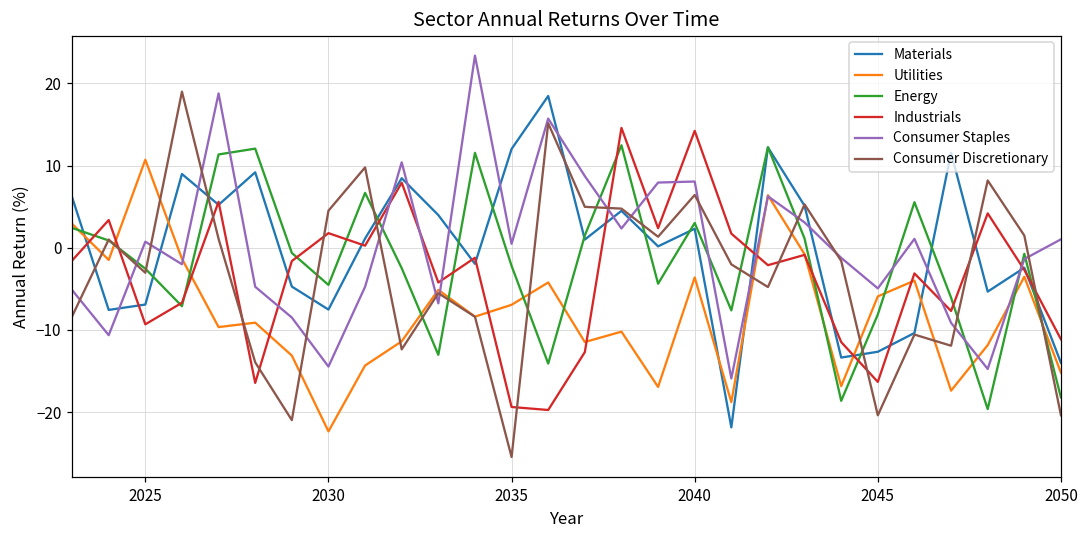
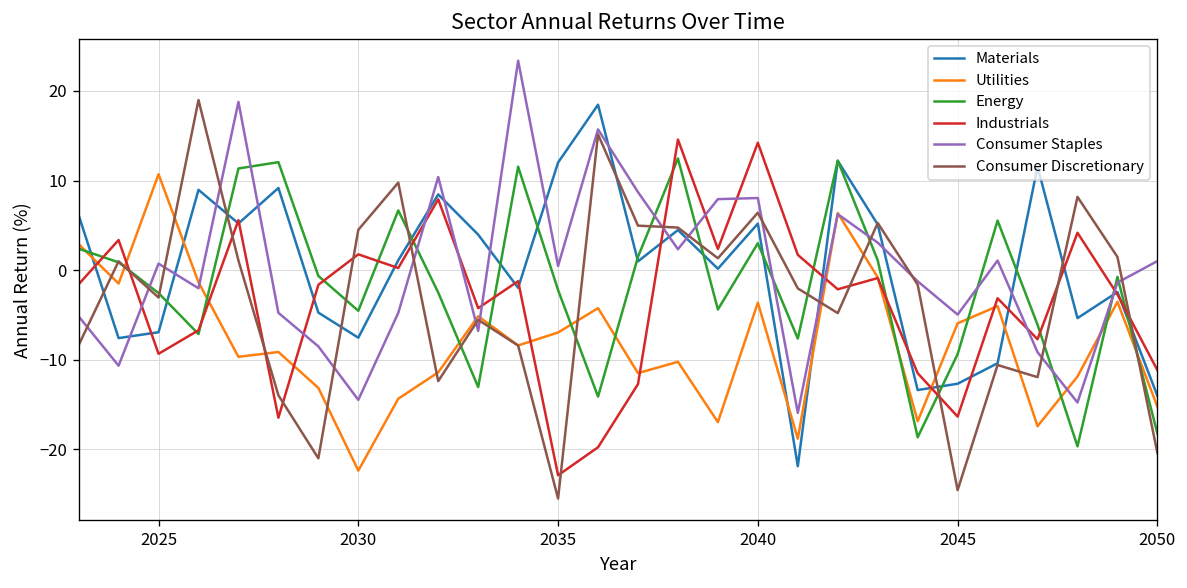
Industrials, 2035: -19 -> -23
Materials, 2040: 2 -> 5
Energy, 2045: -8 -> -9
Consumer Discretionary, 2045: -20 -> -25
